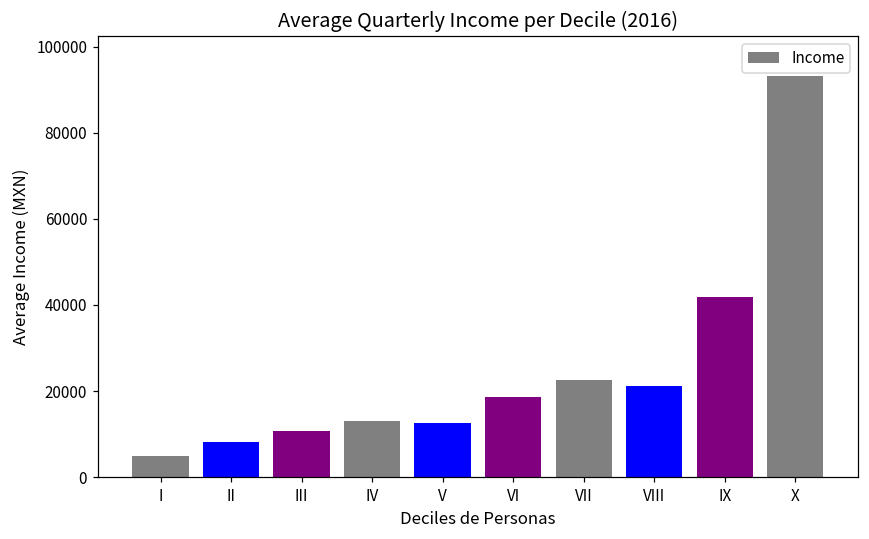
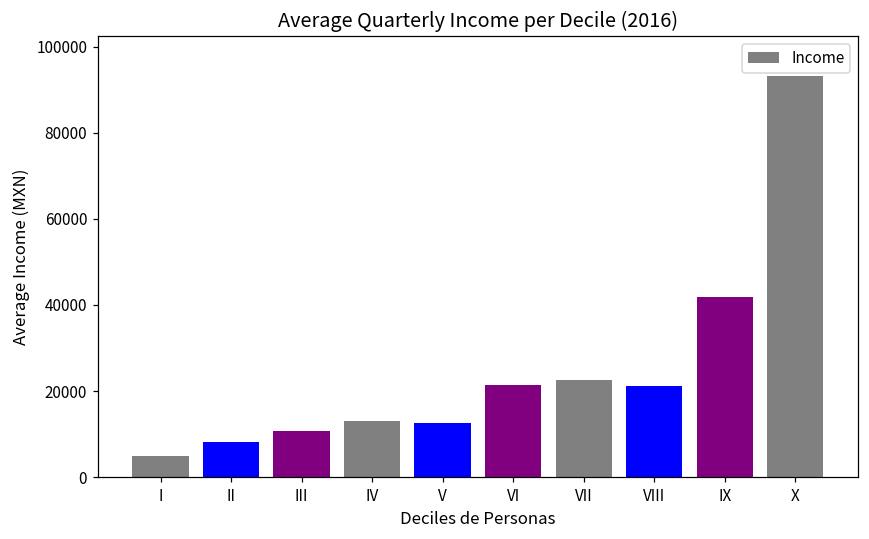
VI: 19000 -> 21000
